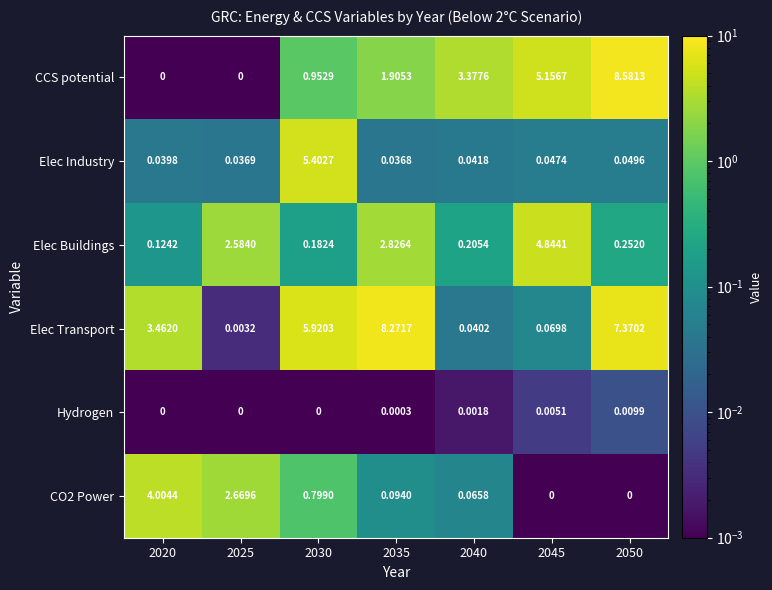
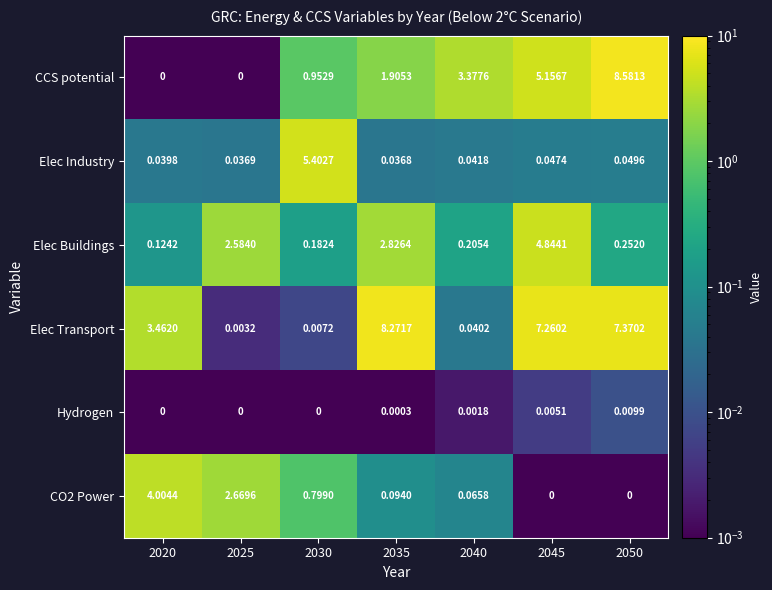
Elec Transport, 2030: 5.9203 -> 0.0072
Elec Transport, 2045: 0.0698 -> 7.2602
